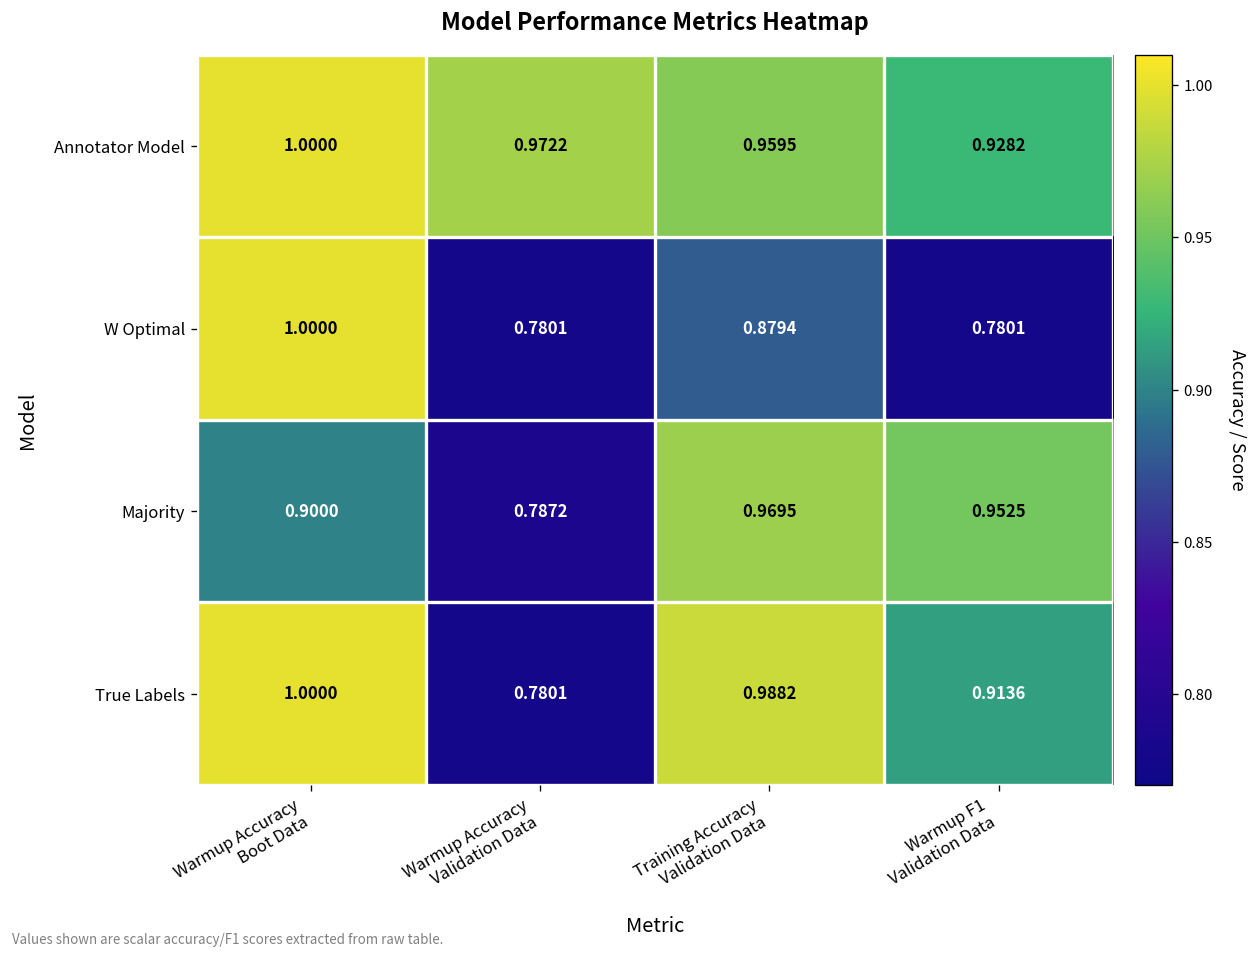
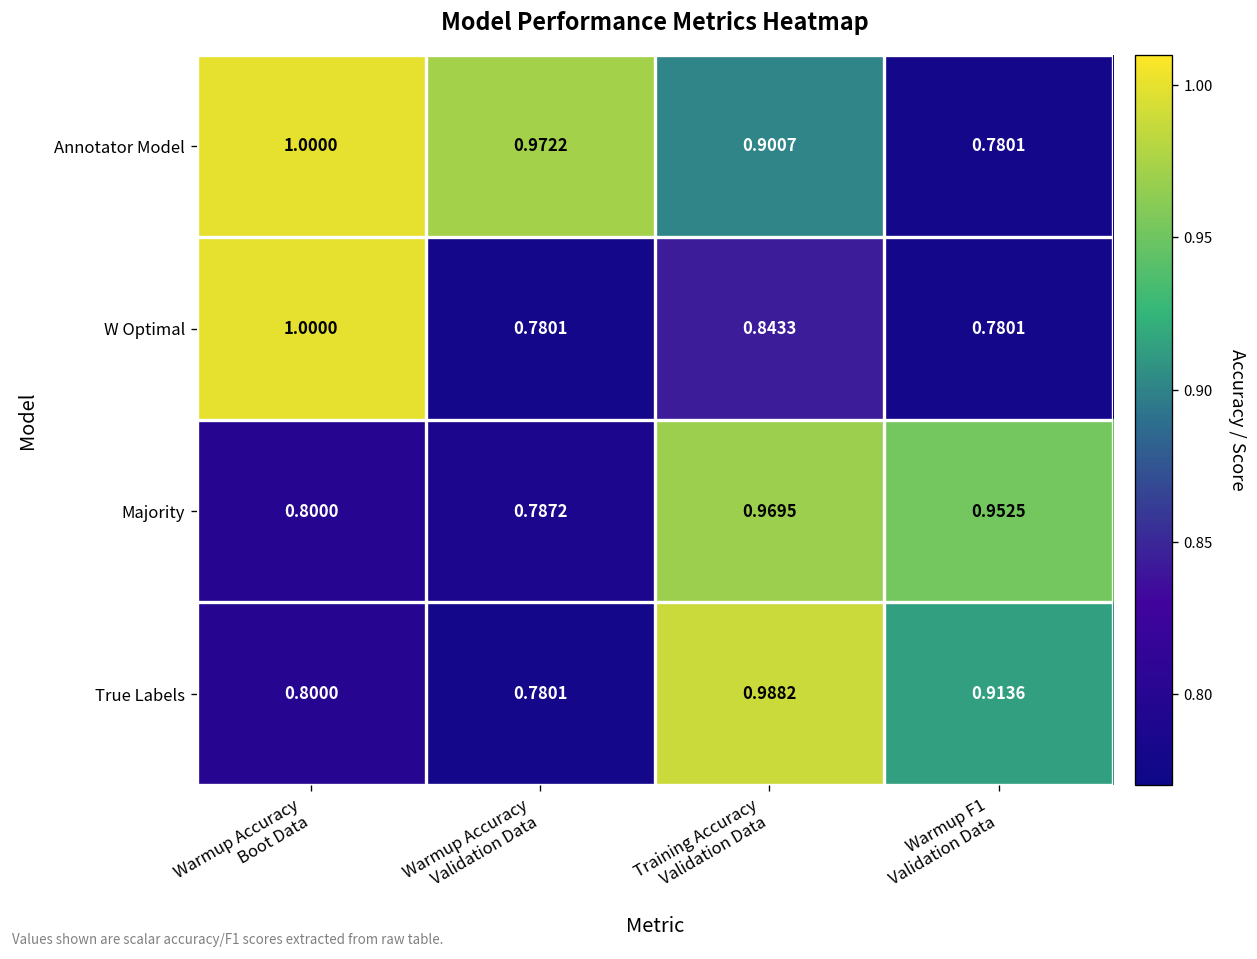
Annotator Model, Training Accuracy Validation Data: 0.9595 -> 0.9007
Annotator Model, Warmup F1 Validation Data: 0.9282 -> 0.7801
W Optimal, Training Accuracy Validation Data: 0.8794 -> 0.8433
Majority, Warmup Accuracy Boot Data: 0.9000 -> 0.8000
True Labels, Warmup Accuracy Boot Data: 1.0000 -> 0.8000
